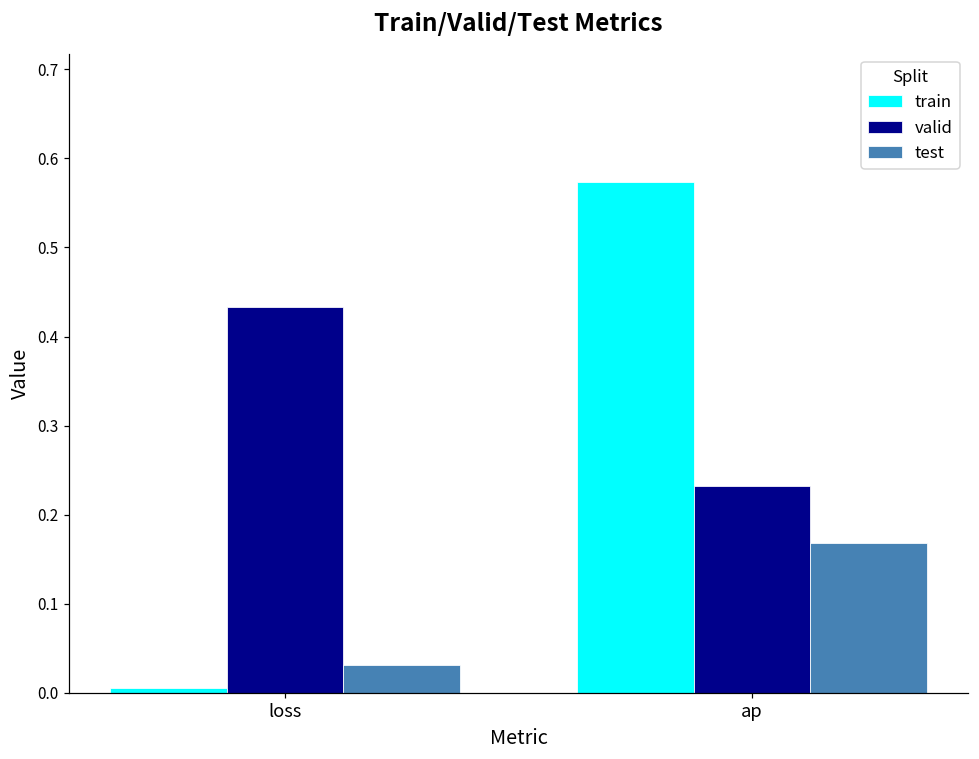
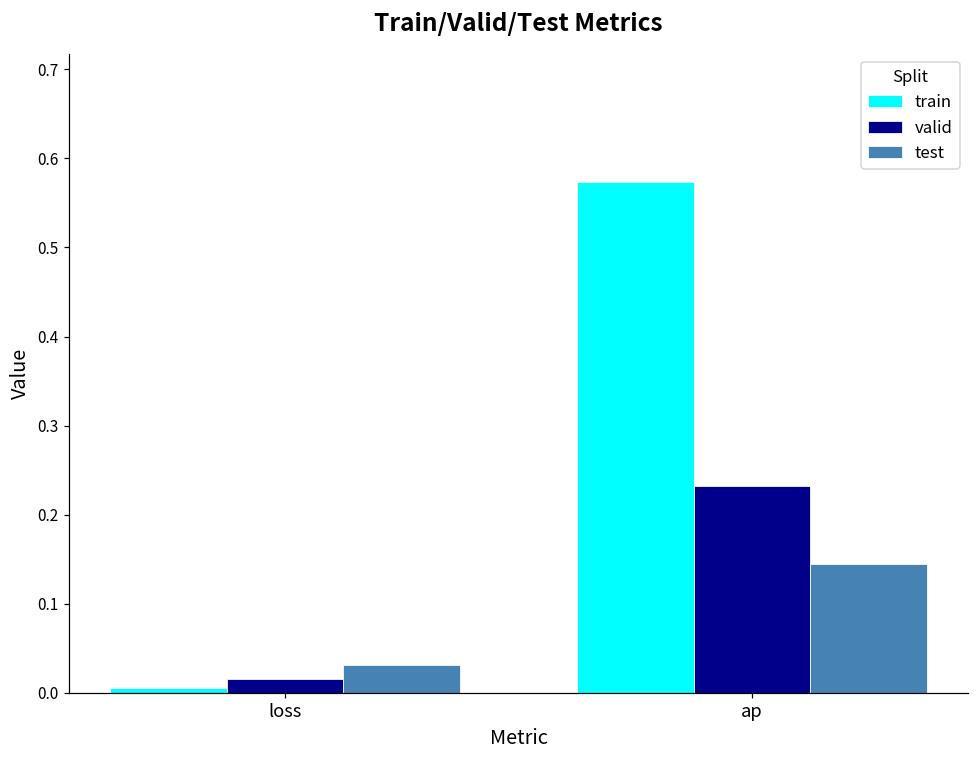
valid, loss: 0.43 -> 0.01
test, ap: 0.17 -> 0.14
